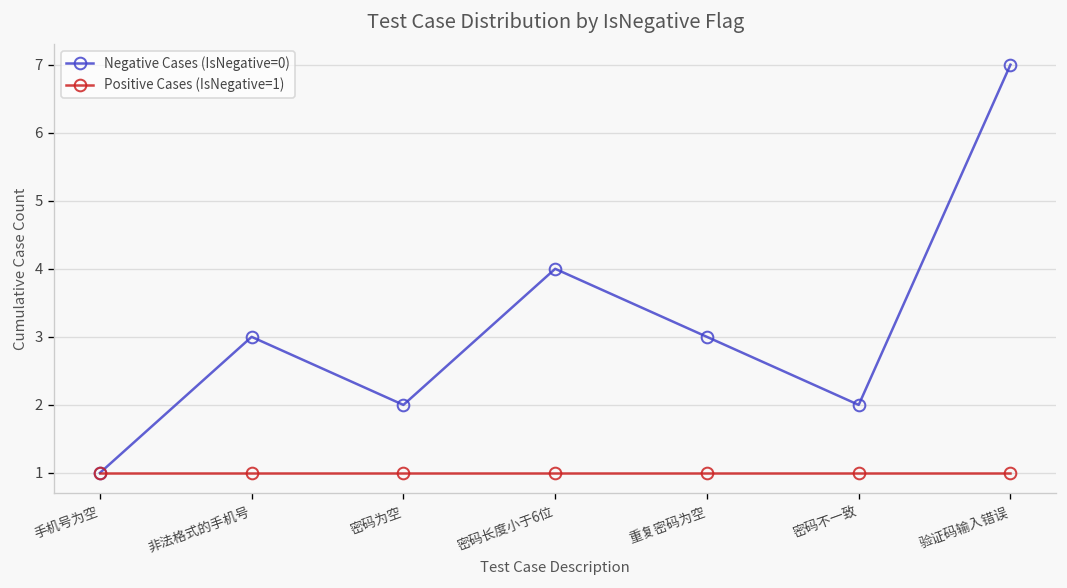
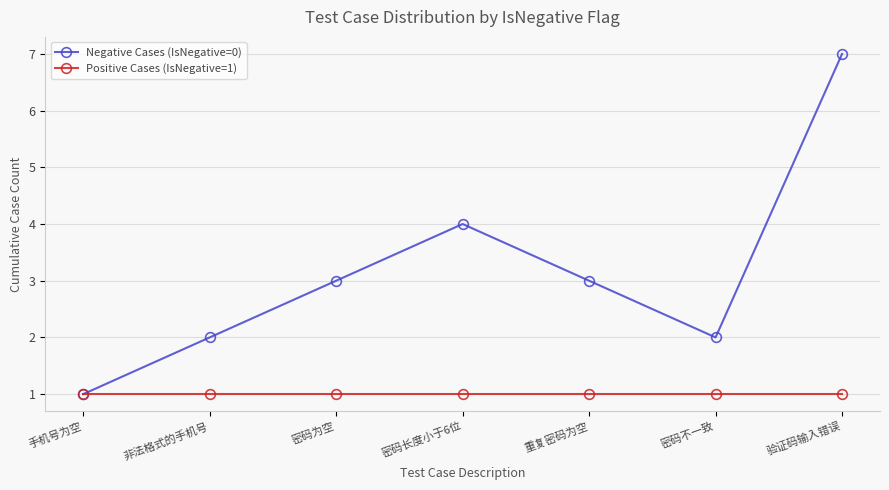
Negative Cases (IsNegative=0), 非法格式的手机号: 3 -> 2
Negative Cases (IsNegative=0), 密码为空: 2 -> 3
